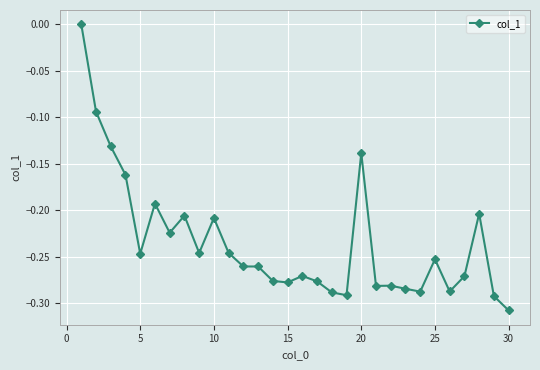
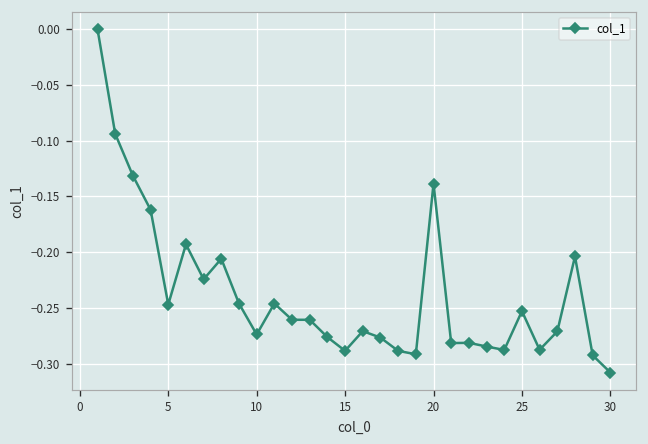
10: -0.21 -> -0.27
15: -0.28 -> -0.29
